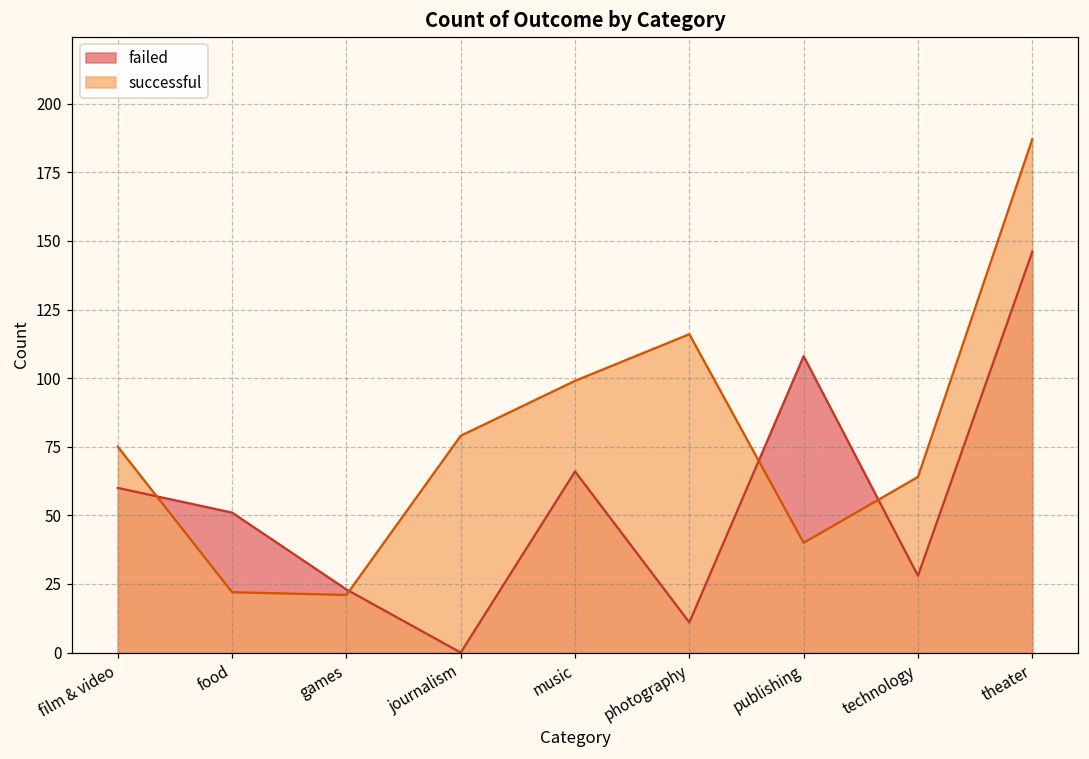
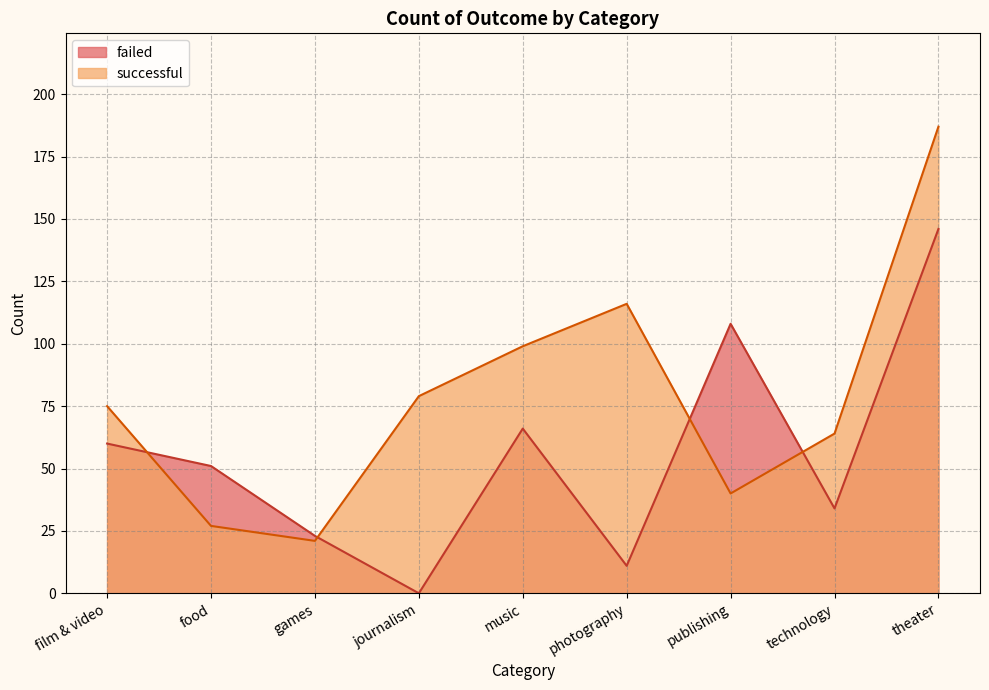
successful, food: 22 -> 27
failed, technology: 28 -> 34
